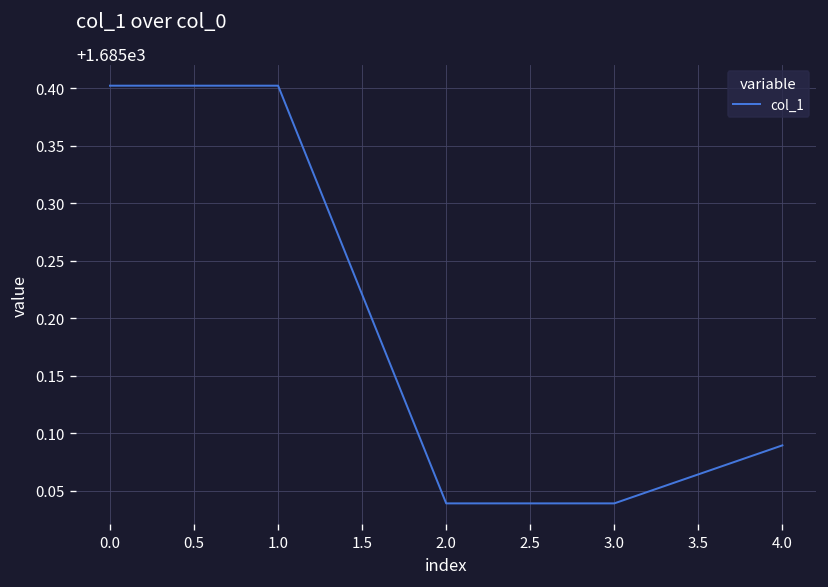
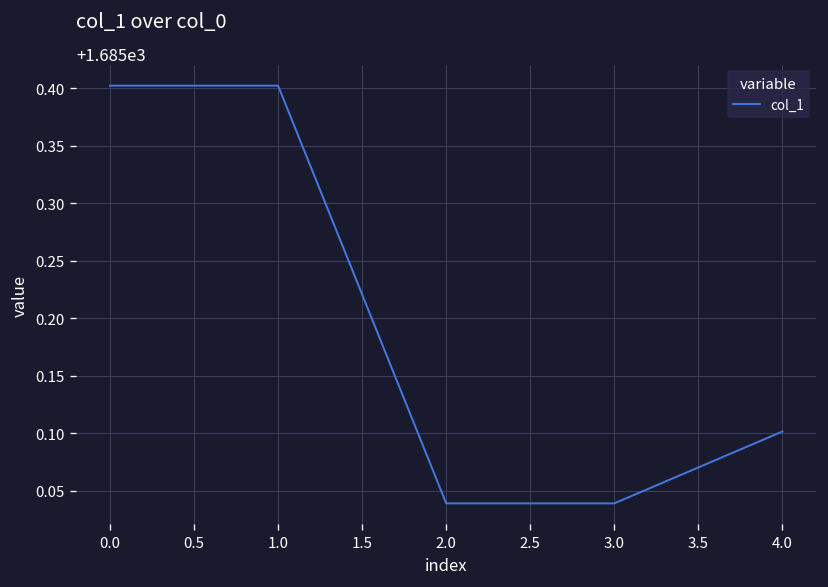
4.0: 1685.09 -> 1685.10
